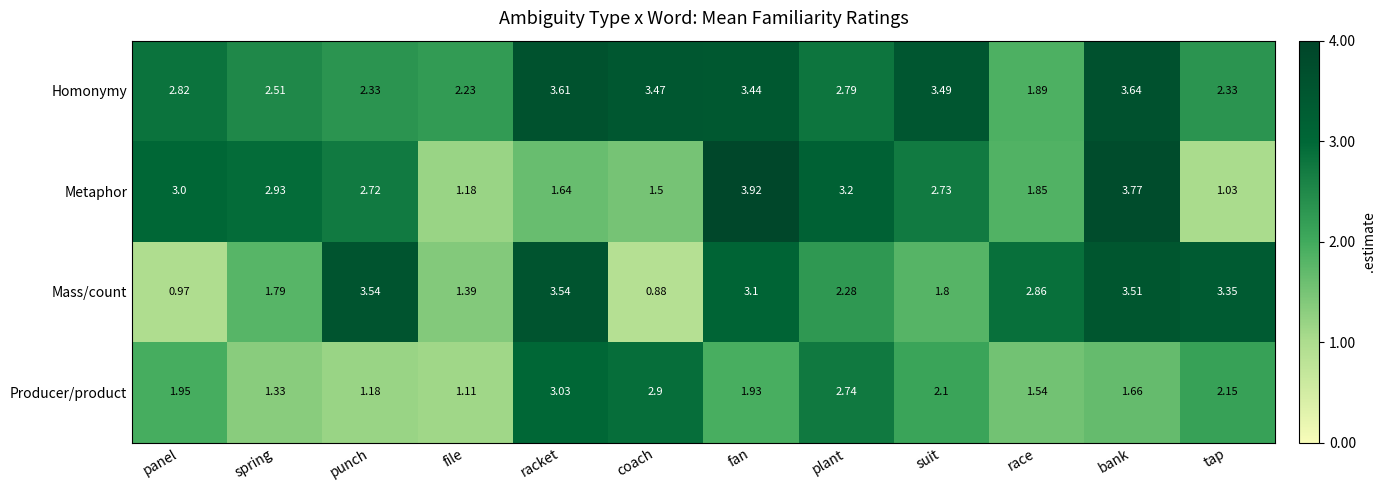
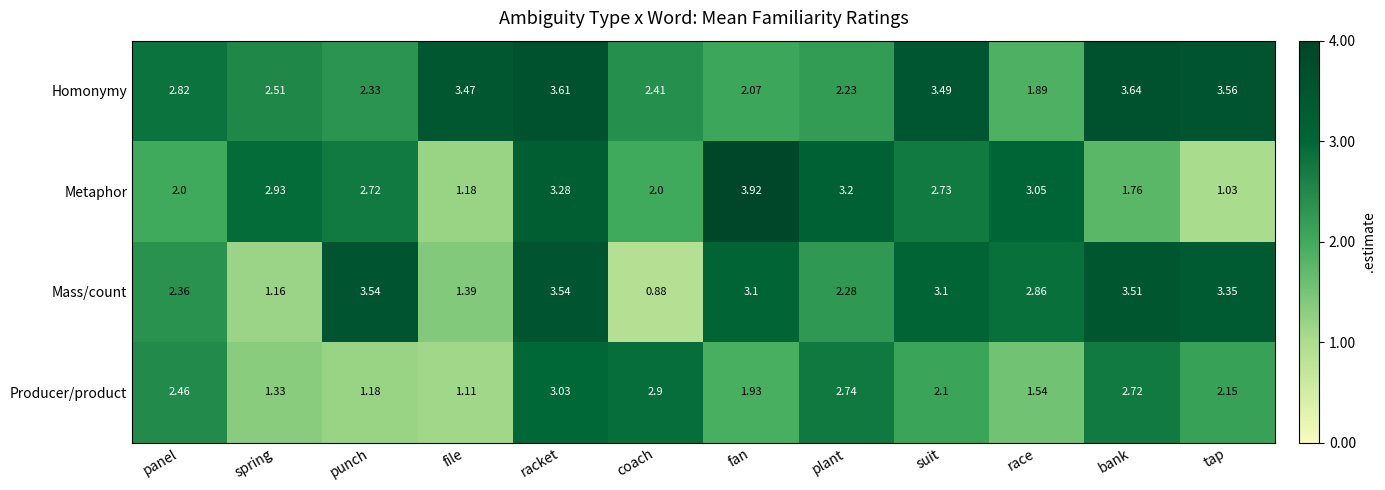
Homonymy, file: 2.23 -> 3.47
Homonymy, coach: 3.47 -> 2.41
Homonymy, fan: 3.44 -> 2.07
Homonymy, plant: 2.79 -> 2.23
Homonymy, tap: 2.33 -> 3.56
Metaphor, panel: 3.0 -> 2.0
Metaphor, racket: 1.64 -> 3.28
Metaphor, coach: 1.5 -> 2.0
Metaphor, race: 1.85 -> 3.05
Metaphor, bank: 3.77 -> 1.76
Mass/count, panel: 0.97 -> 2.36
Mass/count, spring: 1.79 -> 1.16
Mass/count, suit: 1.8 -> 3.1
Producer/product, panel: 1.95 -> 2.46
Producer/product, bank: 1.66 -> 2.72
